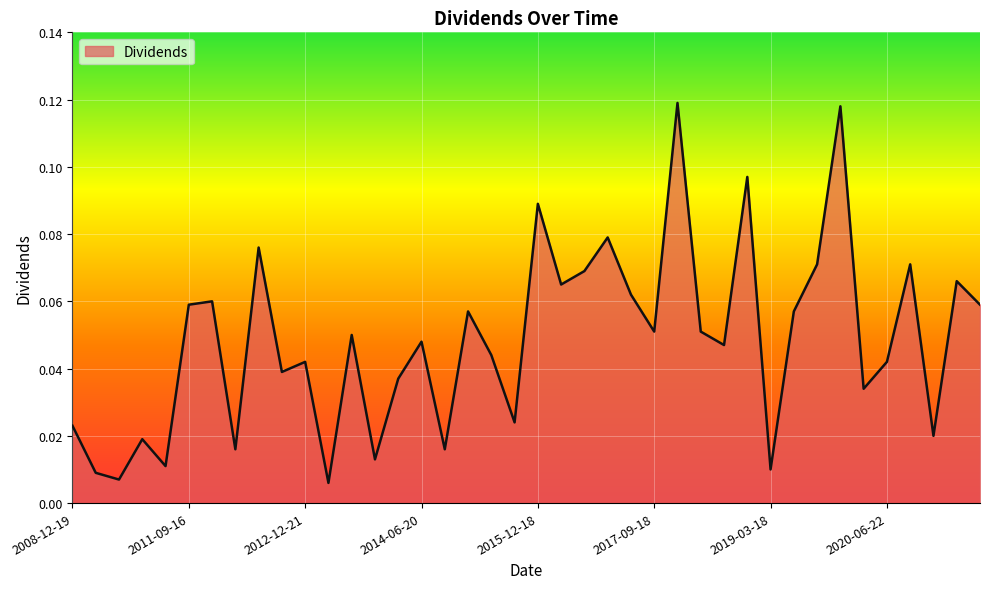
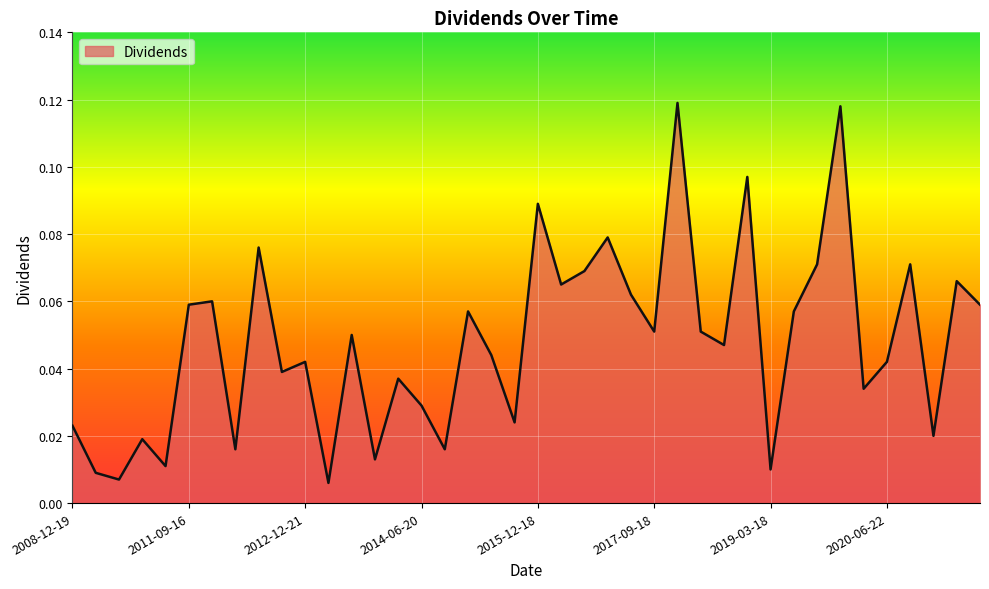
2014-06-20: 0.048 -> 0.029
